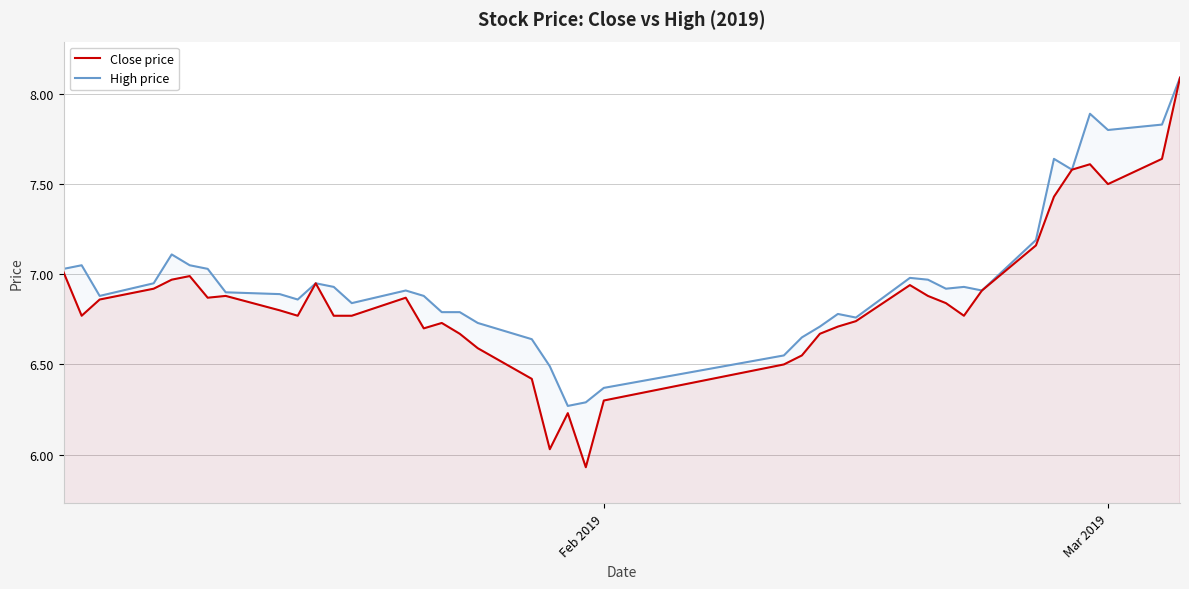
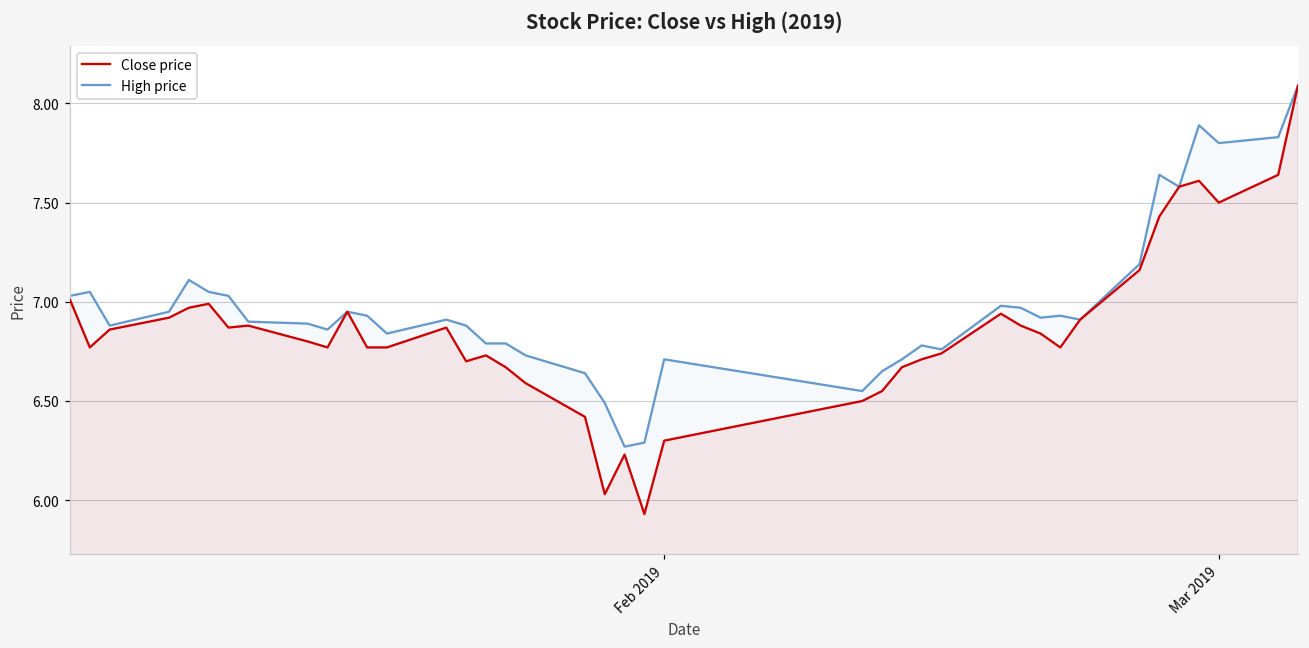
High price, Feb 2019: 6.37 -> 6.71
